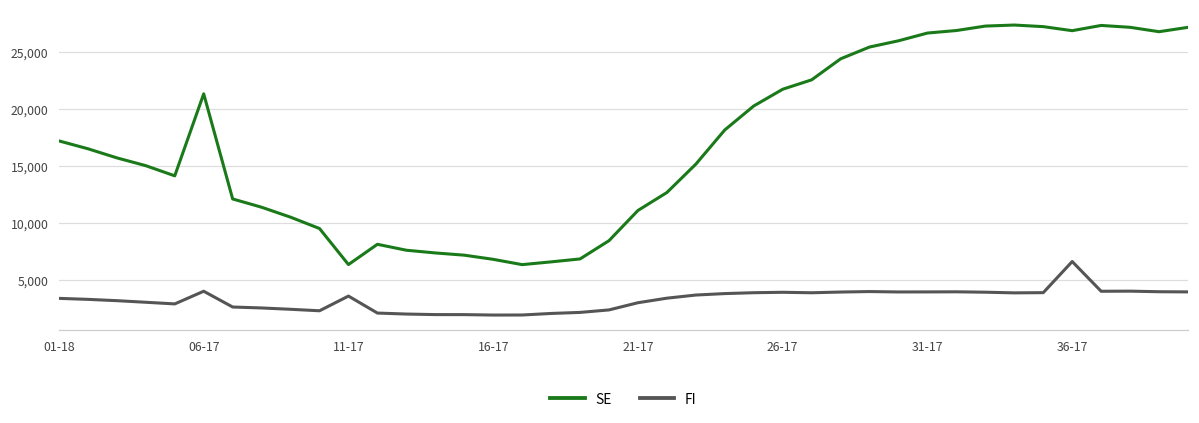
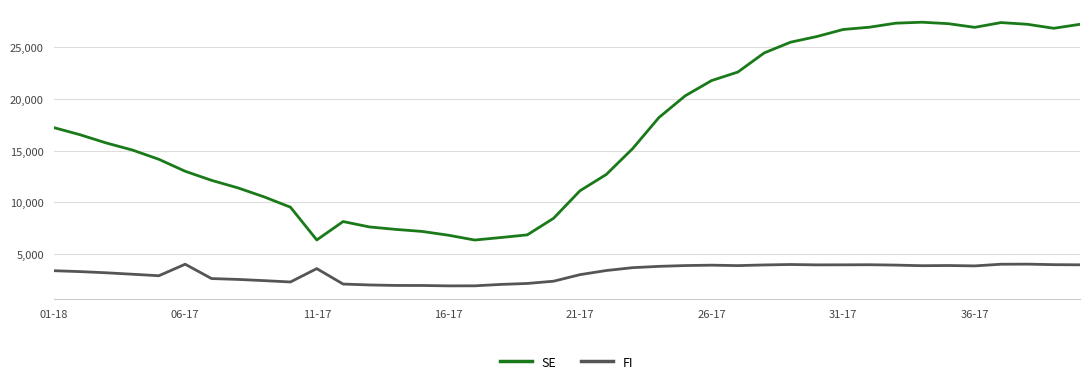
SE, 06-17: 21,300 -> 13,000
FI, 36-17: 6,600 -> 3,900
